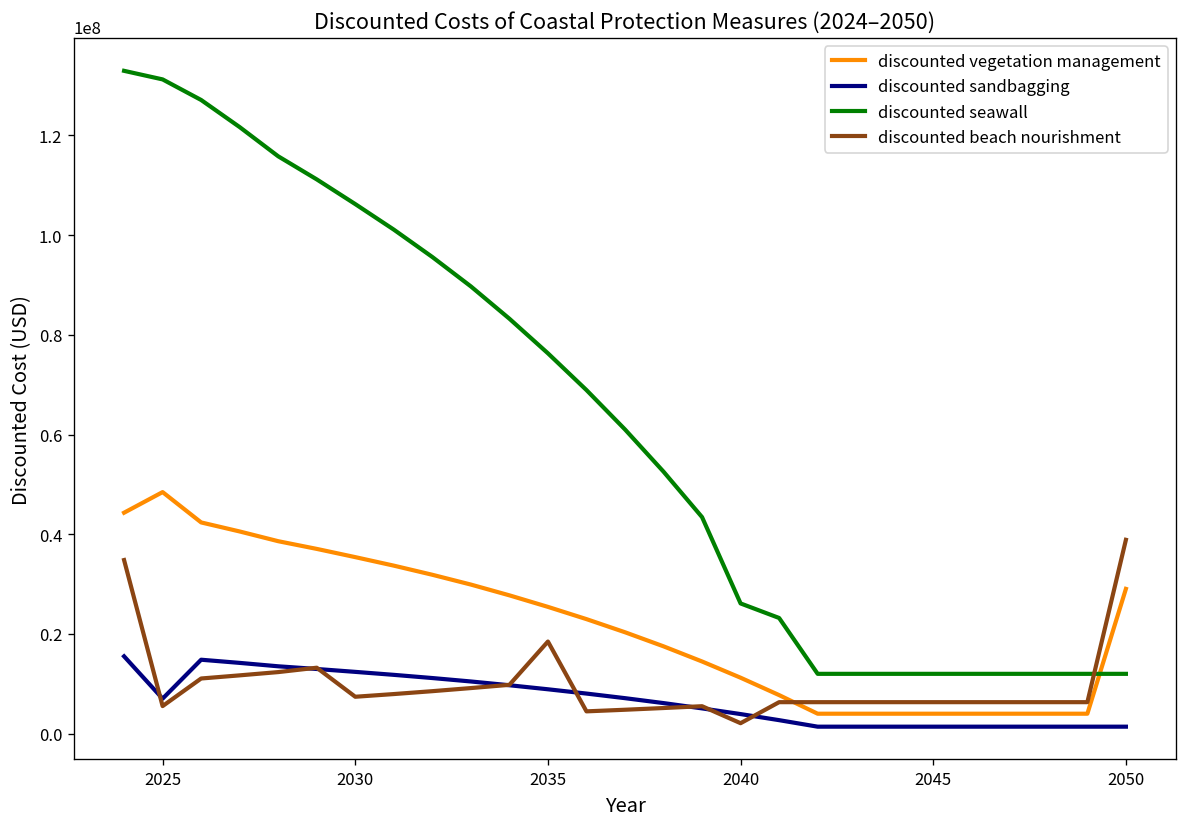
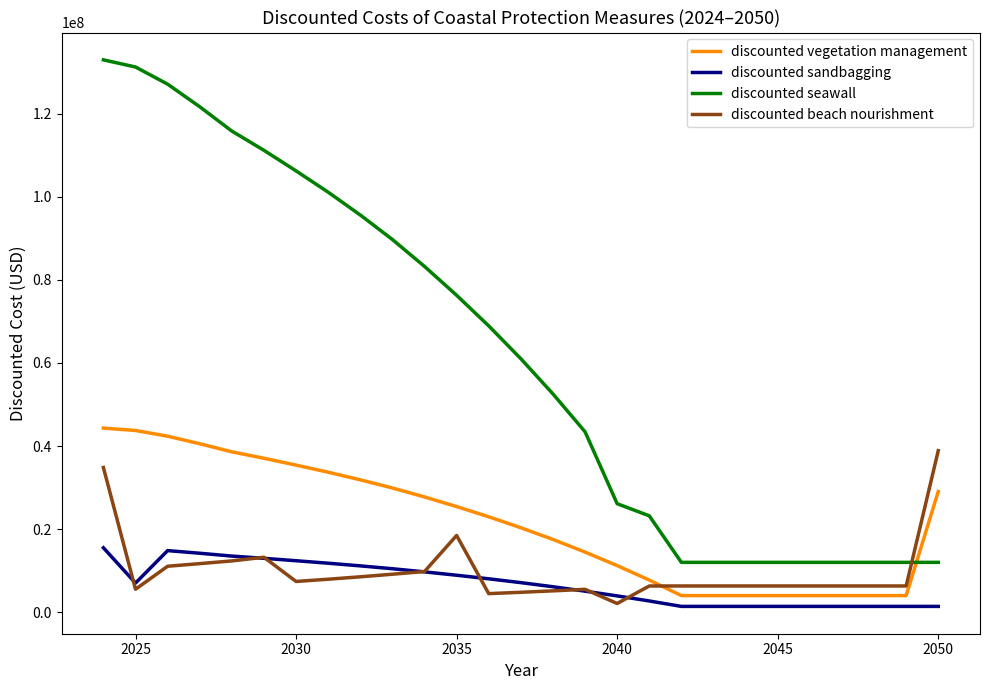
discounted vegetation management, 2025: 48000000 -> 44000000
